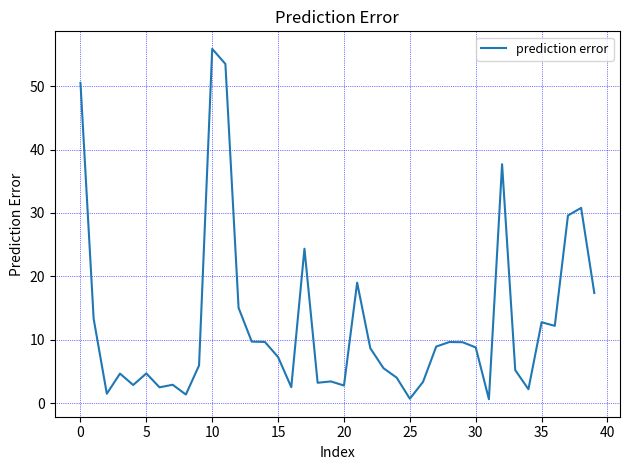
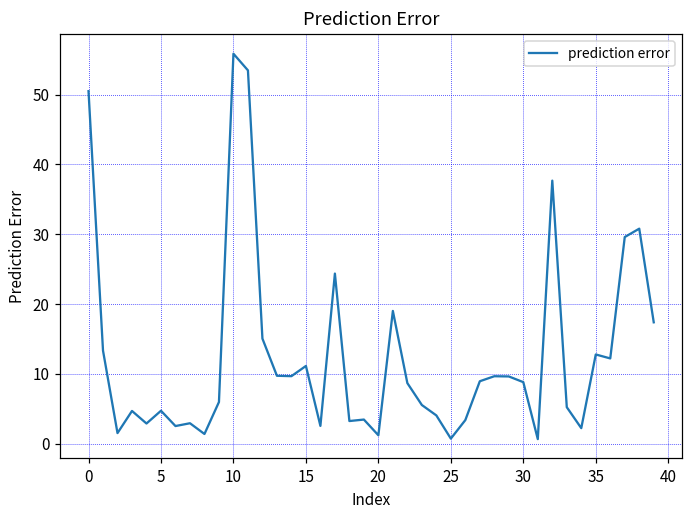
15: 7 -> 11
20: 3 -> 1
